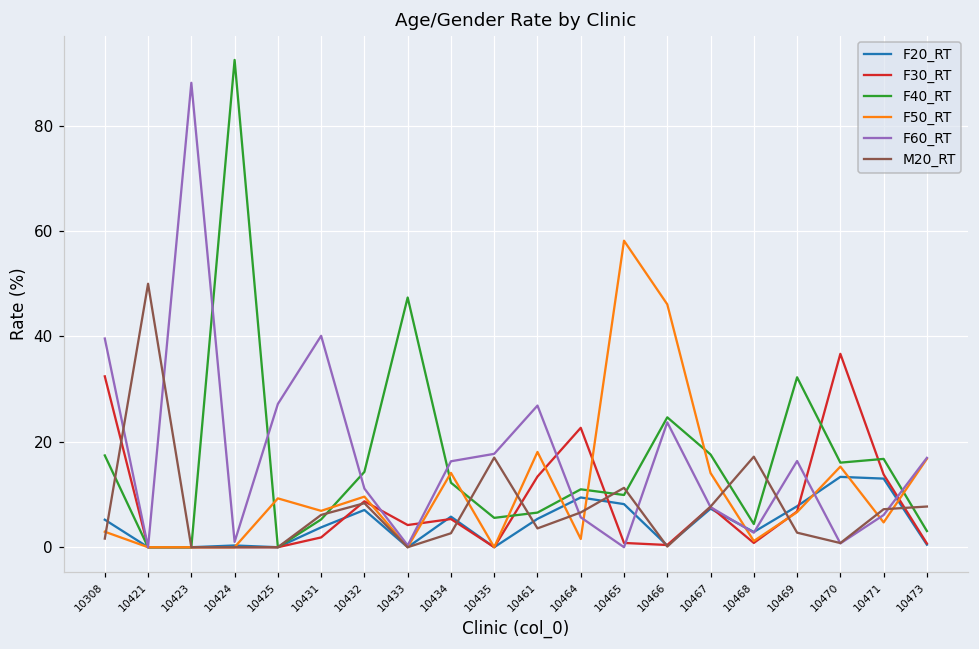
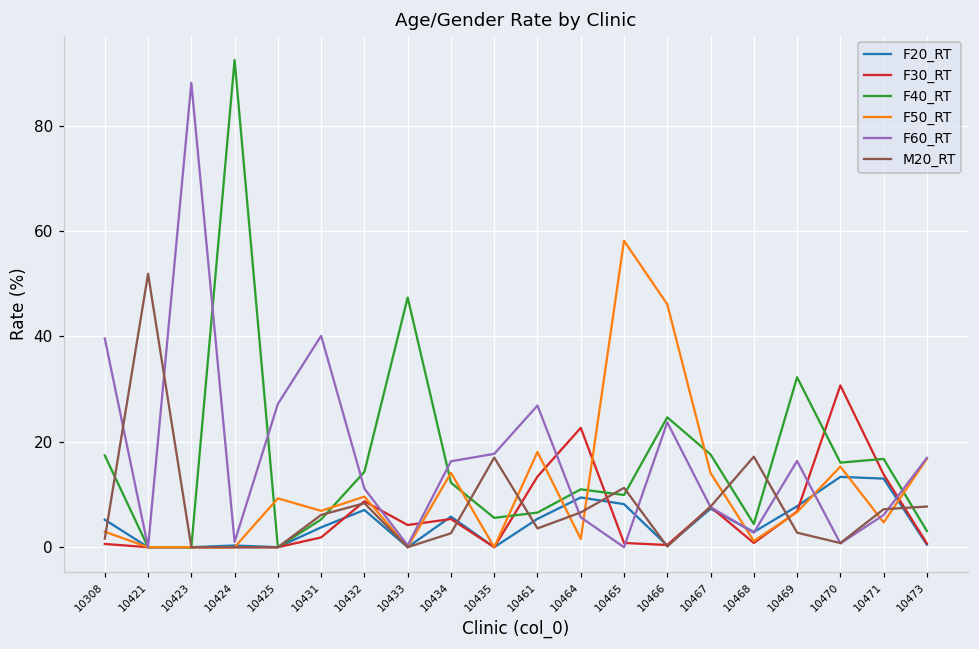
F30_RT, 10308: 32 -> 1
M20_RT, 10421: 50 -> 52
F30_RT, 10470: 37 -> 31
